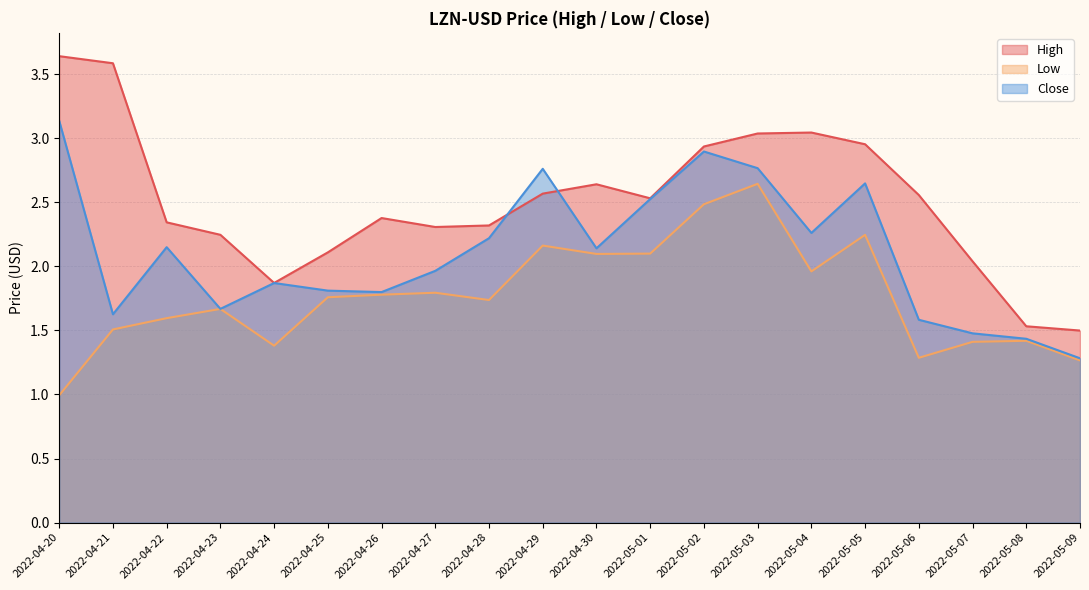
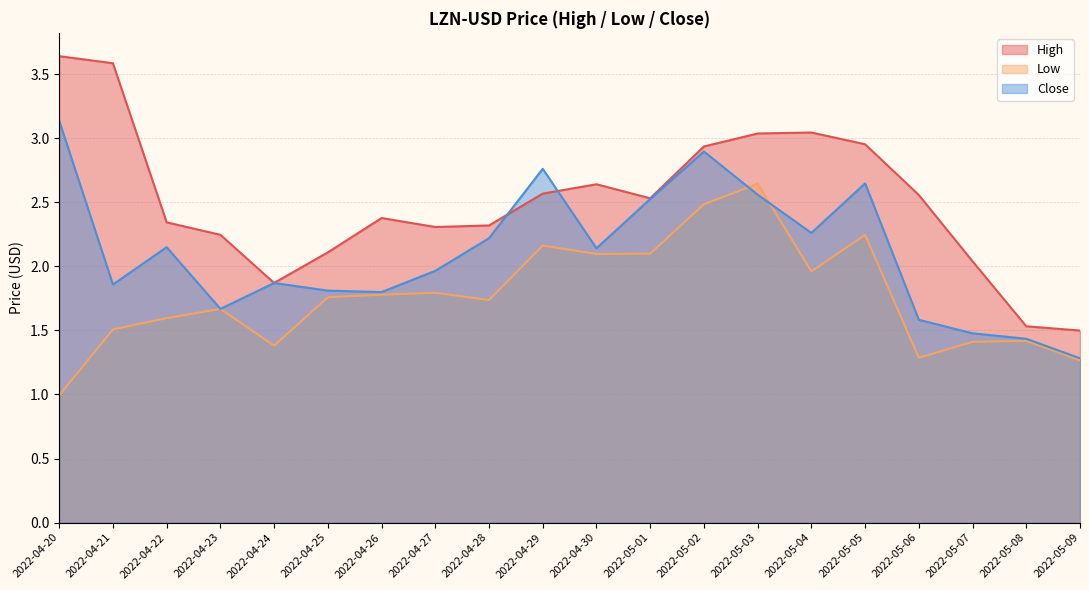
Close, 2022-04-21: 1.63 -> 1.86
Close, 2022-05-03: 2.77 -> 2.56
